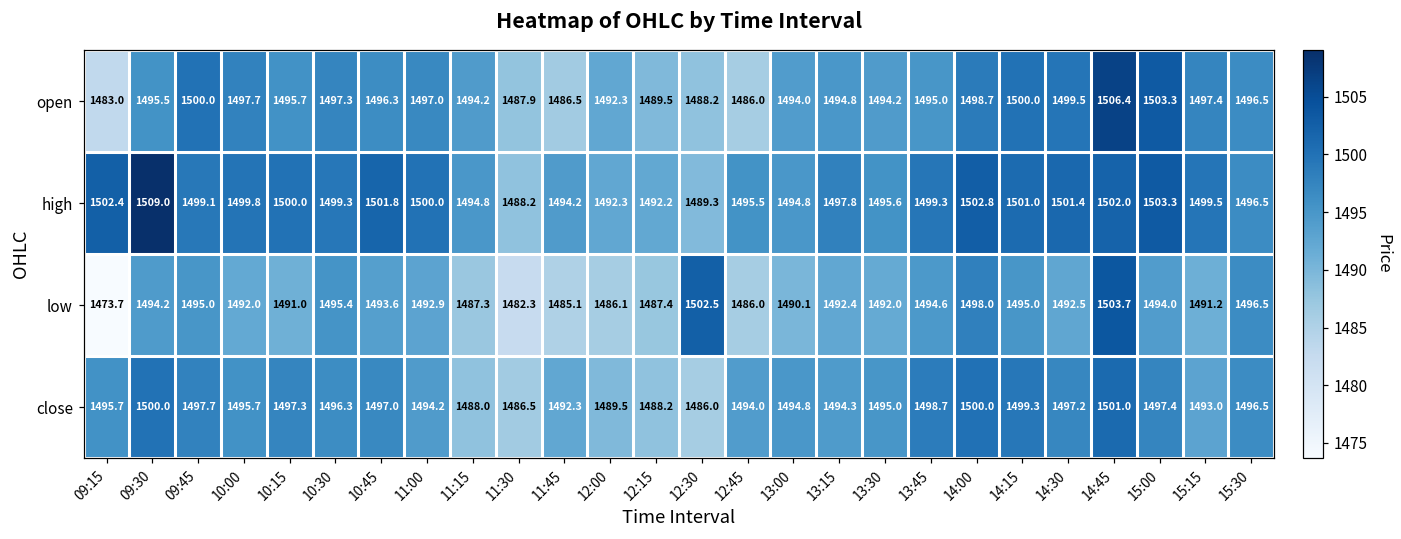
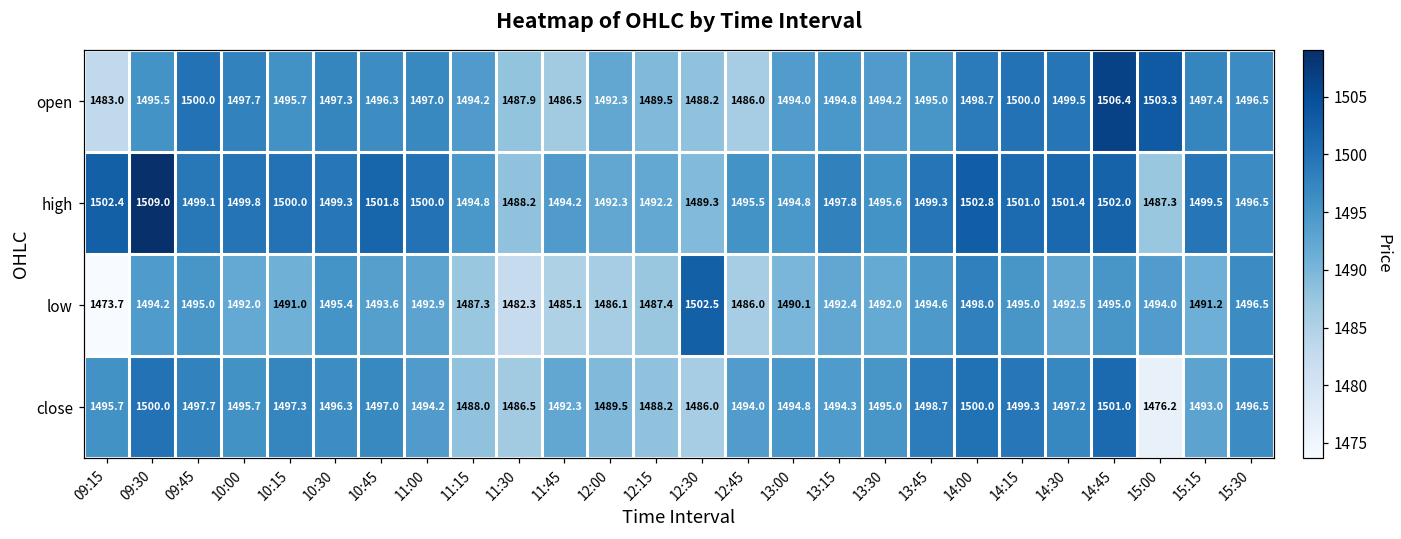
high, 15:00: 1503.3 -> 1487.3
low, 14:45: 1503.7 -> 1495.0
close, 15:00: 1497.4 -> 1476.2
